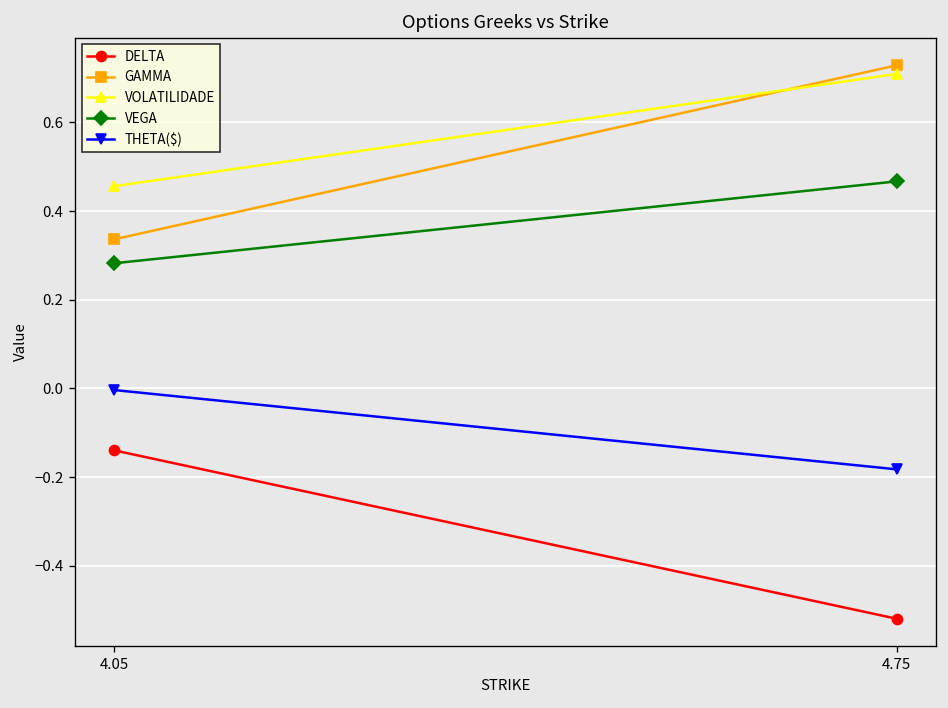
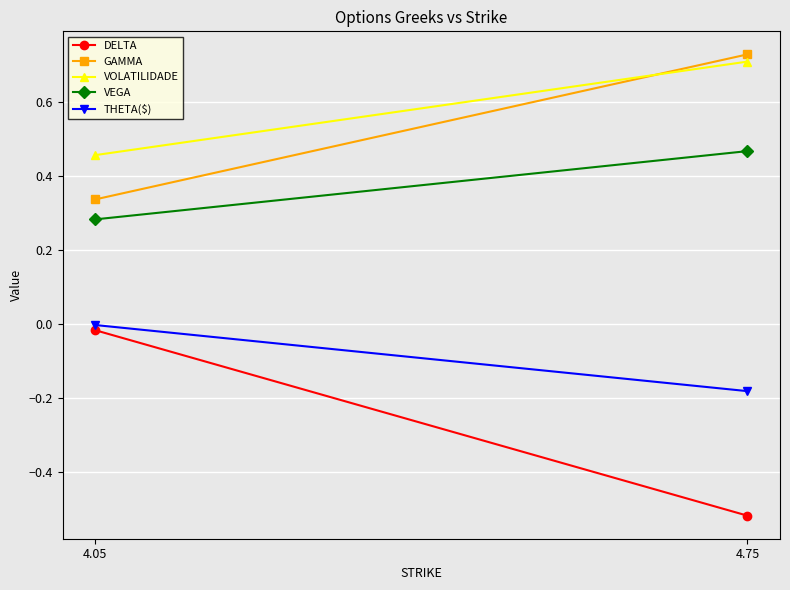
DELTA, 4.05: -0.14 -> -0.02
